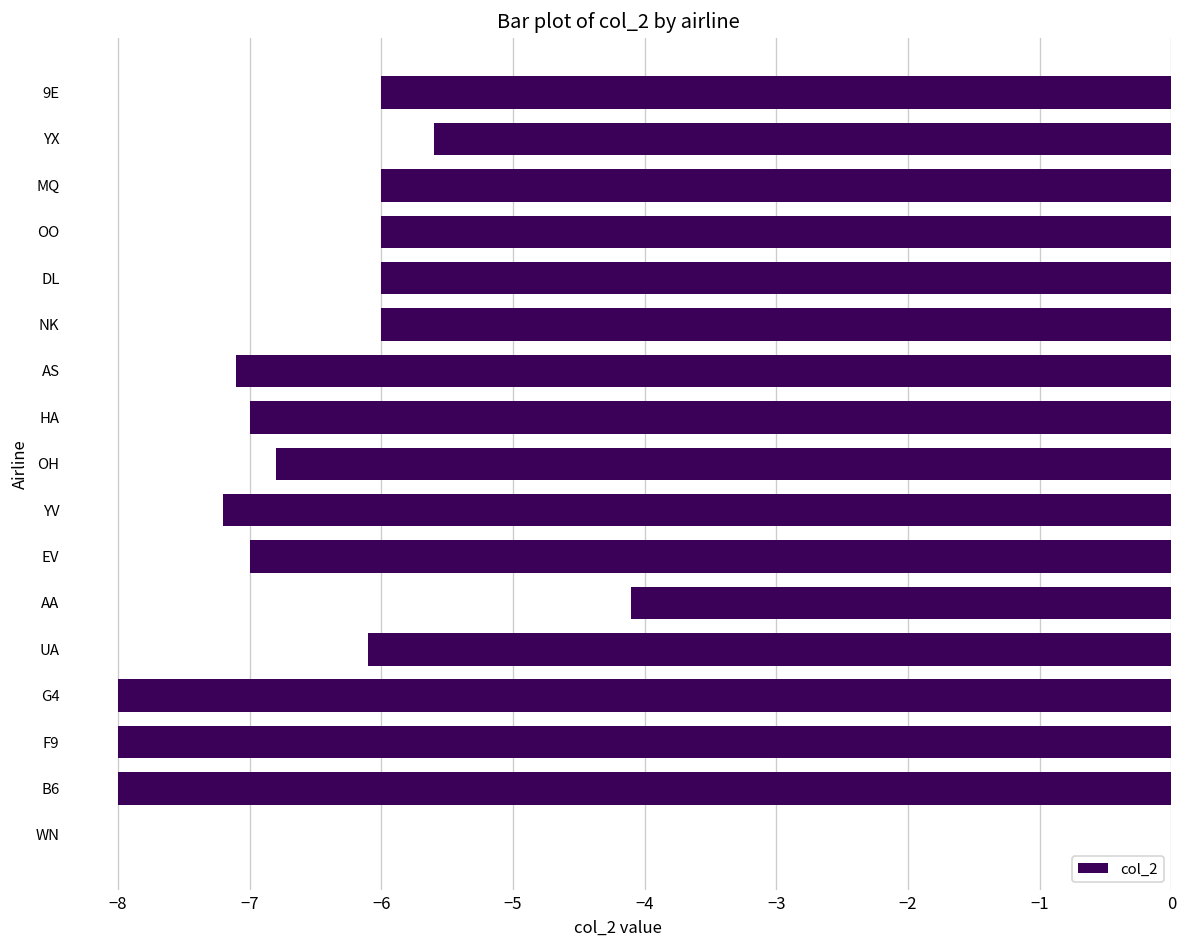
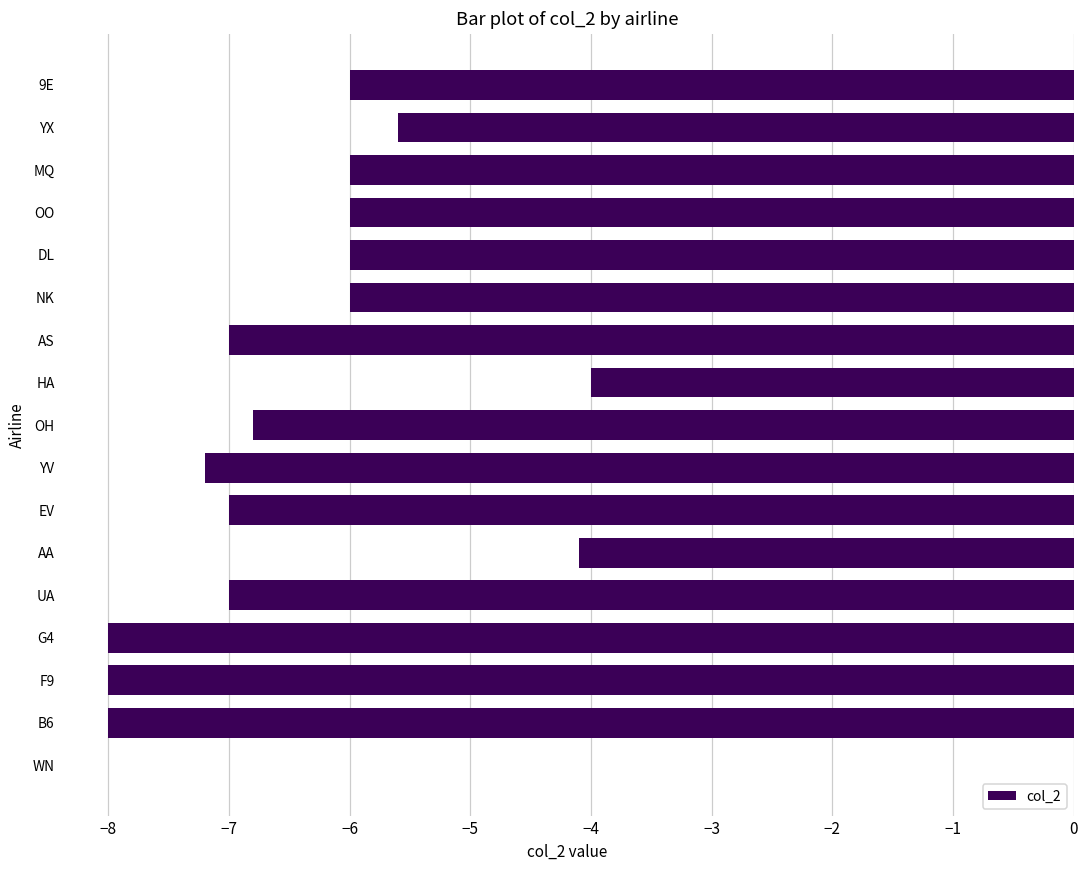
AS: -7.1 -> -7.0
HA: -7 -> -4
UA: -6.1 -> -7.0
